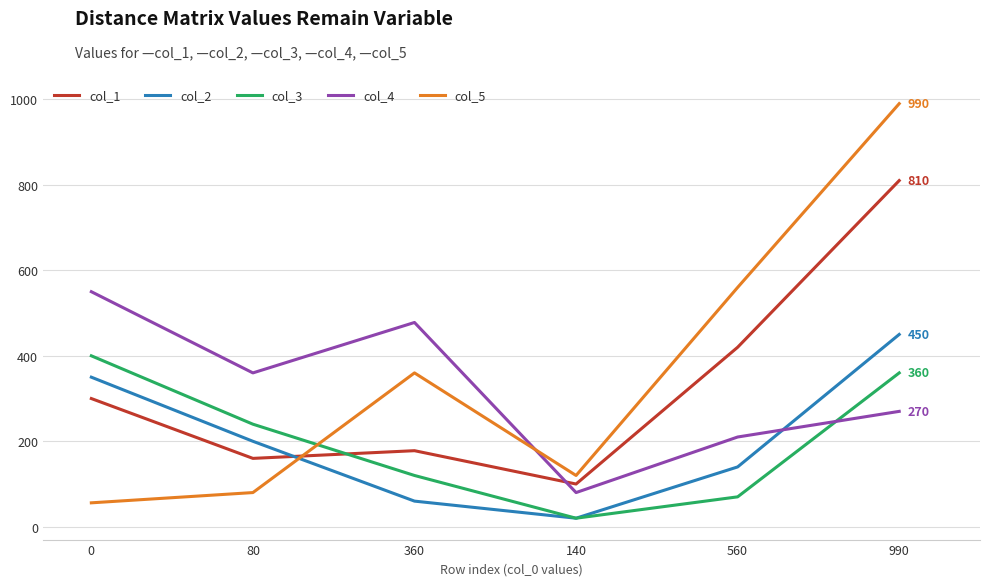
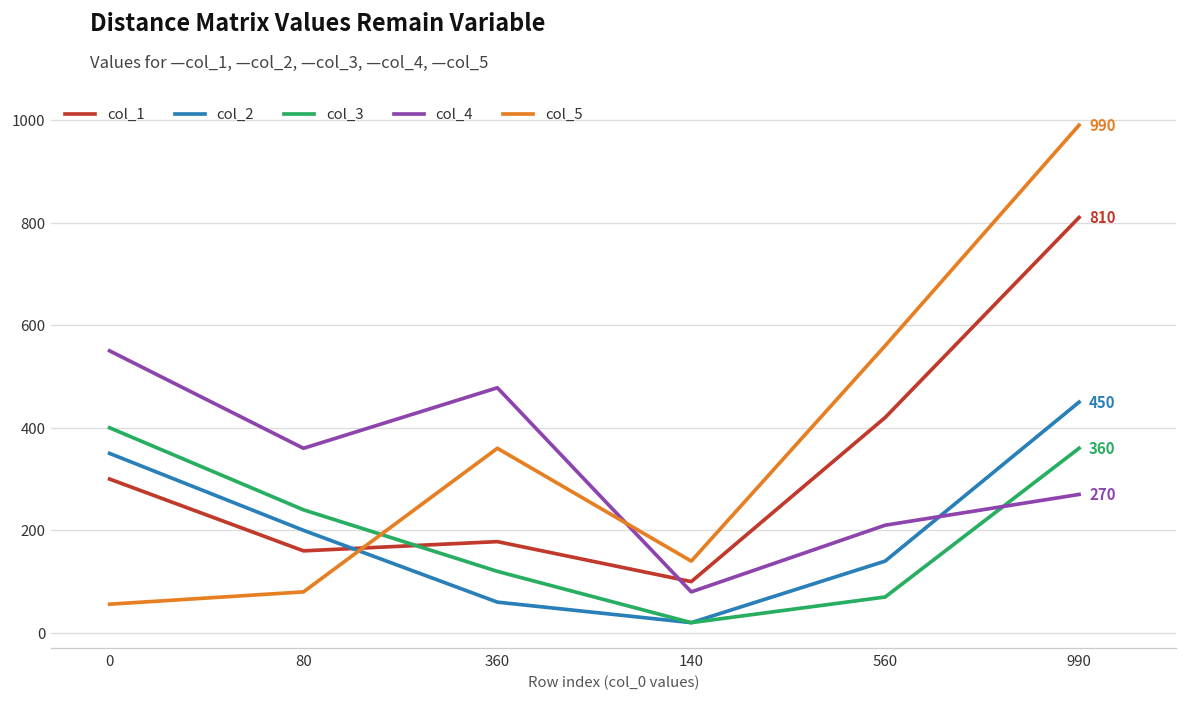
col_5, 140: 120 -> 140
